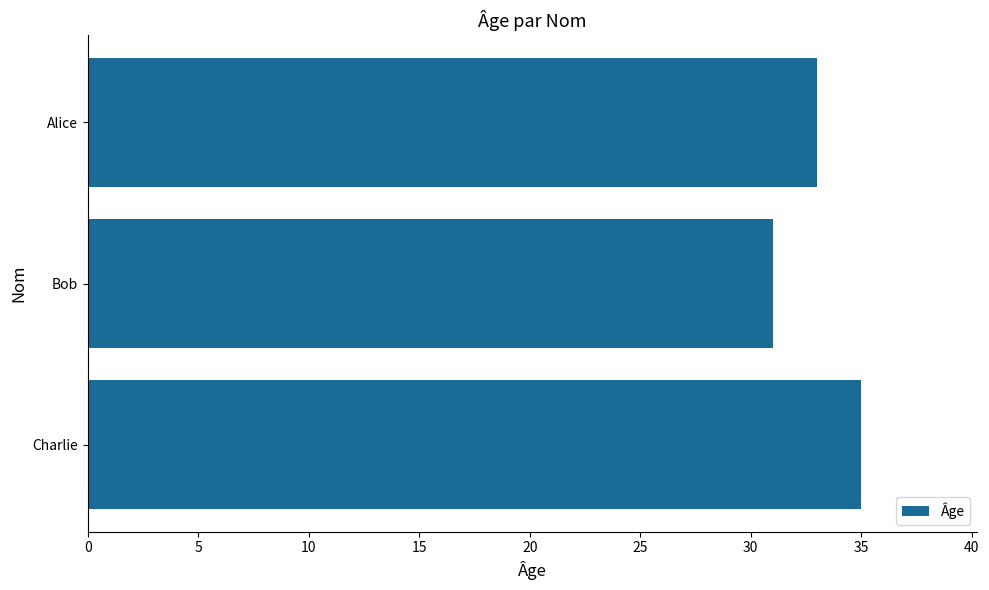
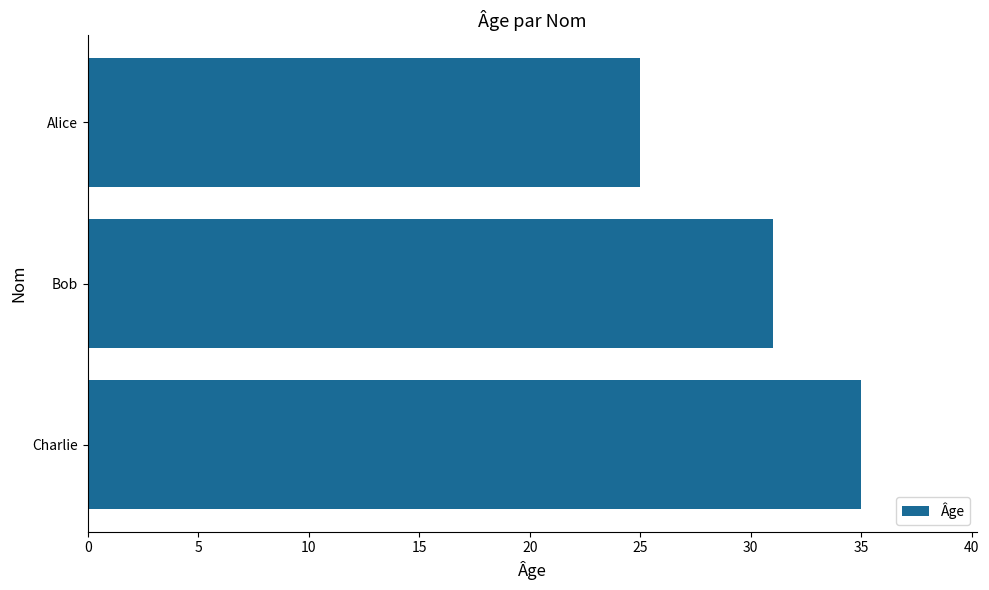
Alice: 33 -> 25
